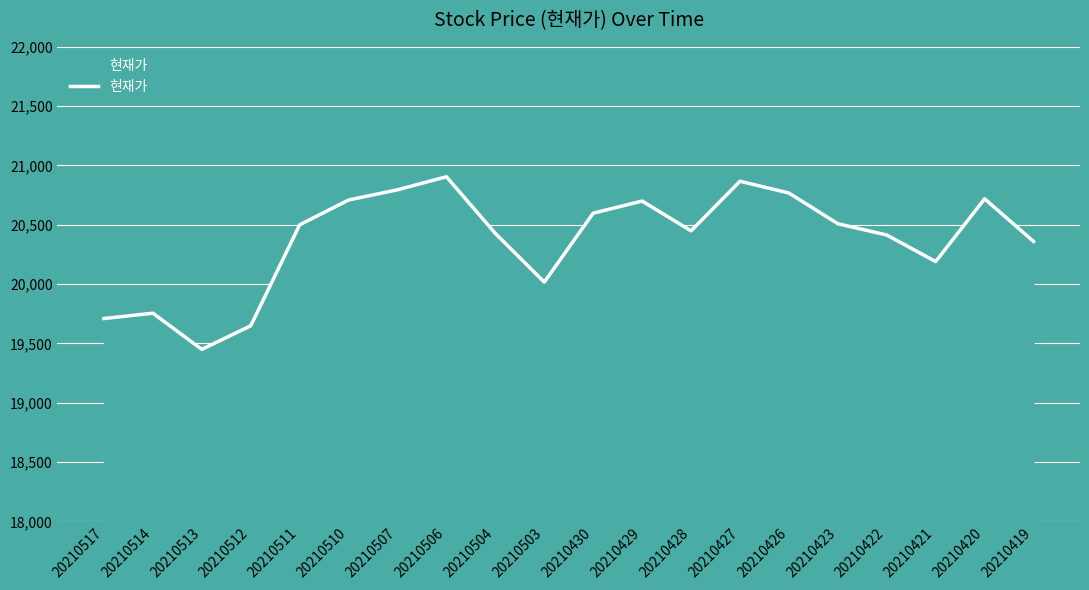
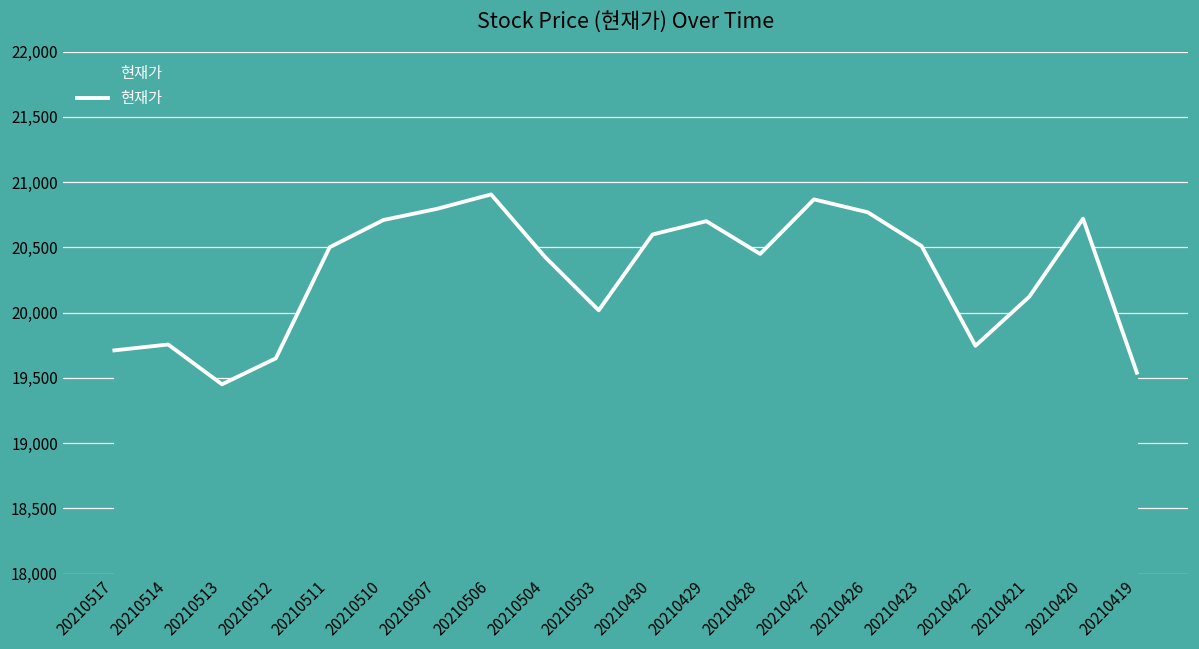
20210422: 20,410 -> 19,750
20210421: 20,190 -> 20,120
20210419: 20,360 -> 19,540
